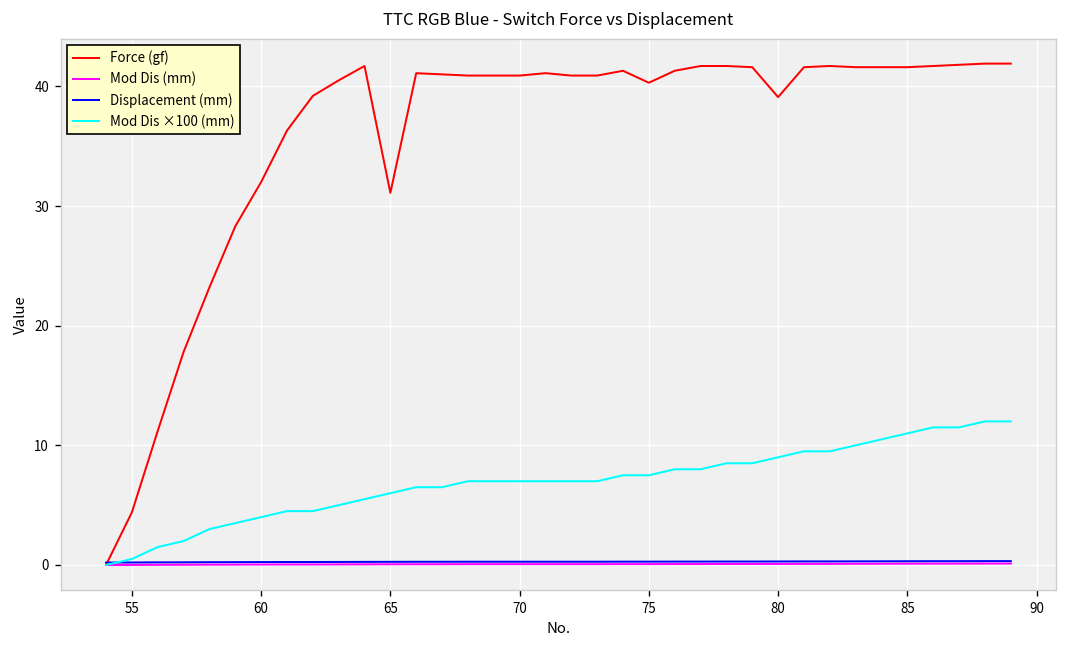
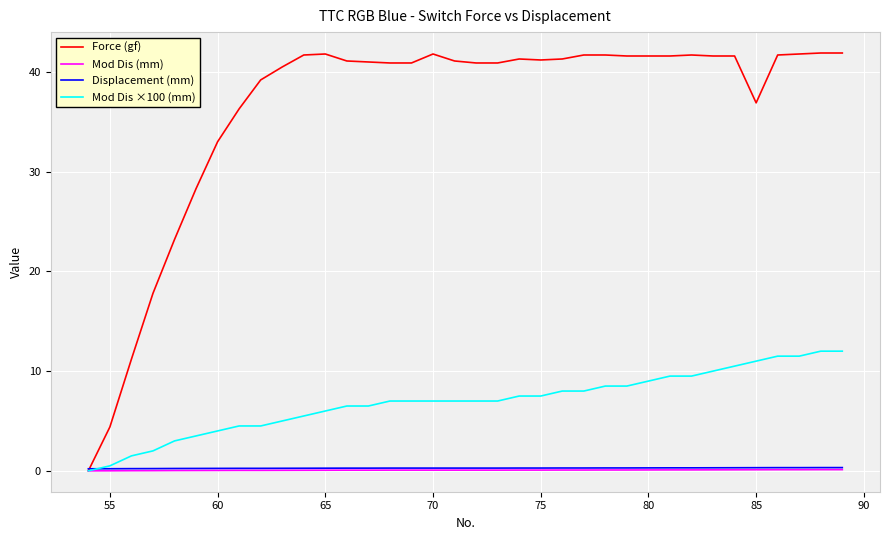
Force (gf), 60: 32 -> 33
Force (gf), 65: 31 -> 42
Force (gf), 70: 41 -> 42
Force (gf), 75: 40 -> 41
Force (gf), 80: 39 -> 42
Force (gf), 85: 42 -> 37
